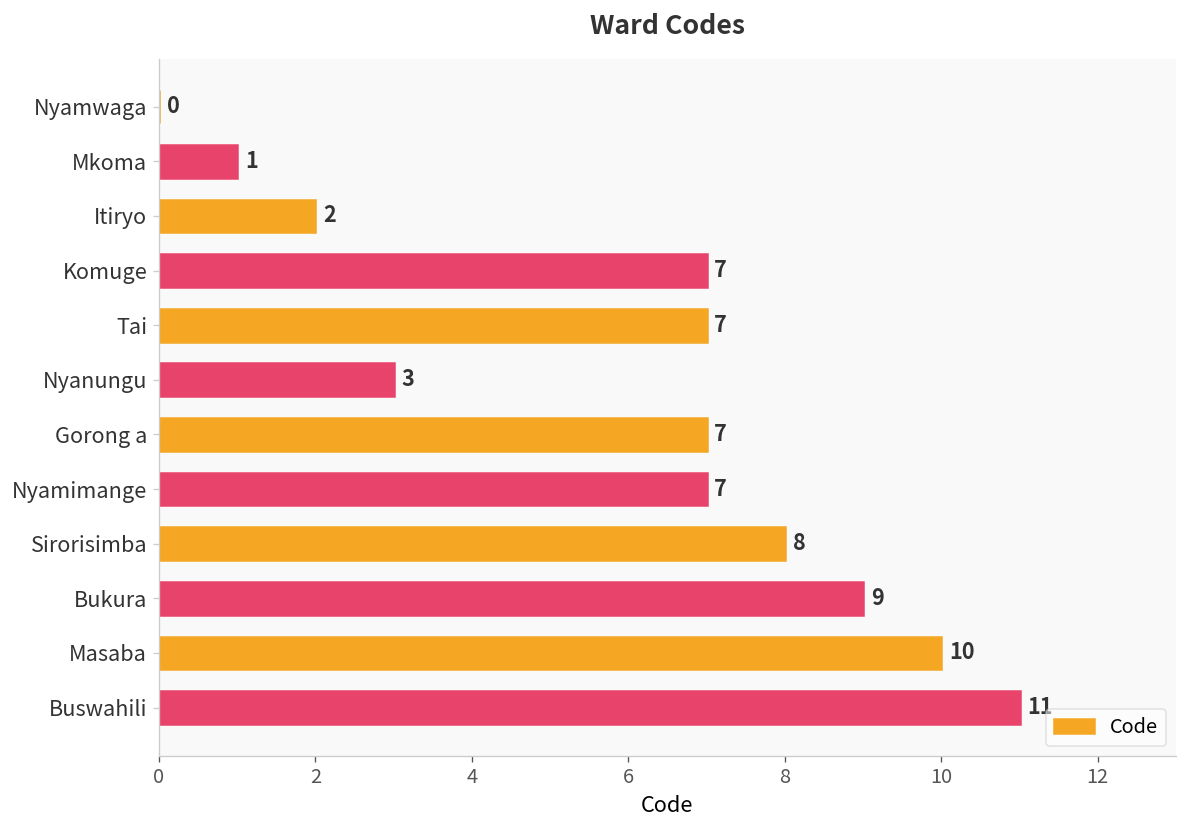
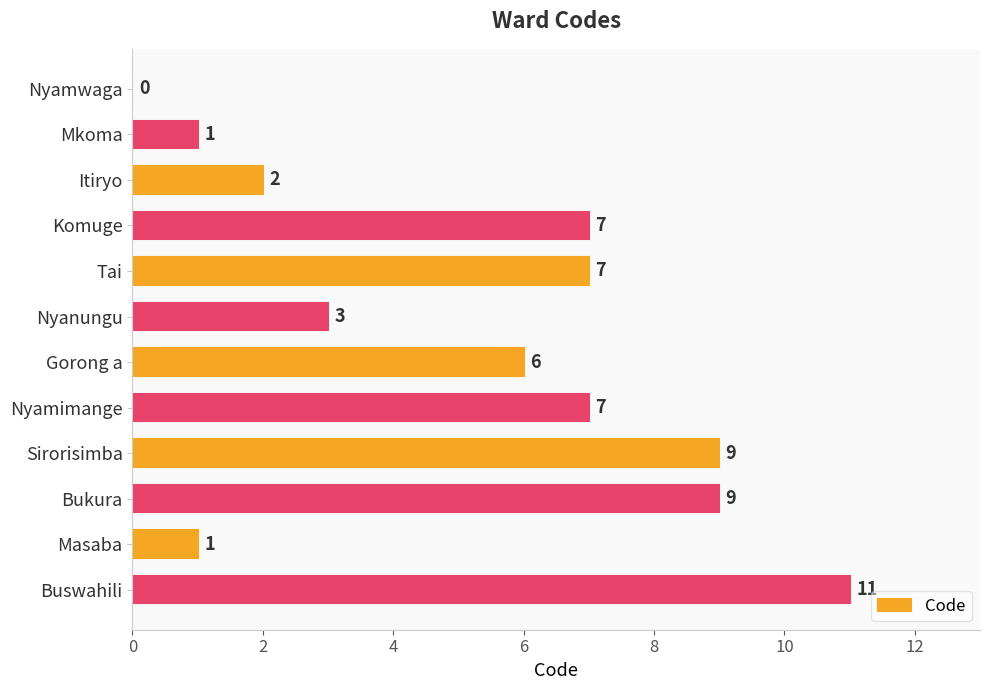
Gorong a: 7 -> 6
Sirorisimba: 8 -> 9
Masaba: 10 -> 1
